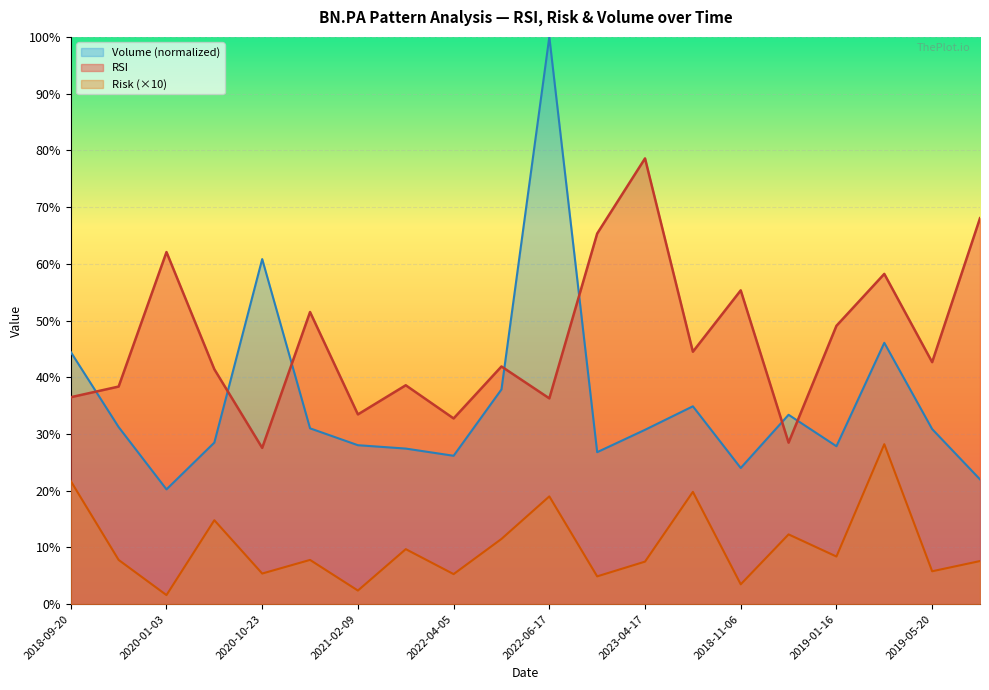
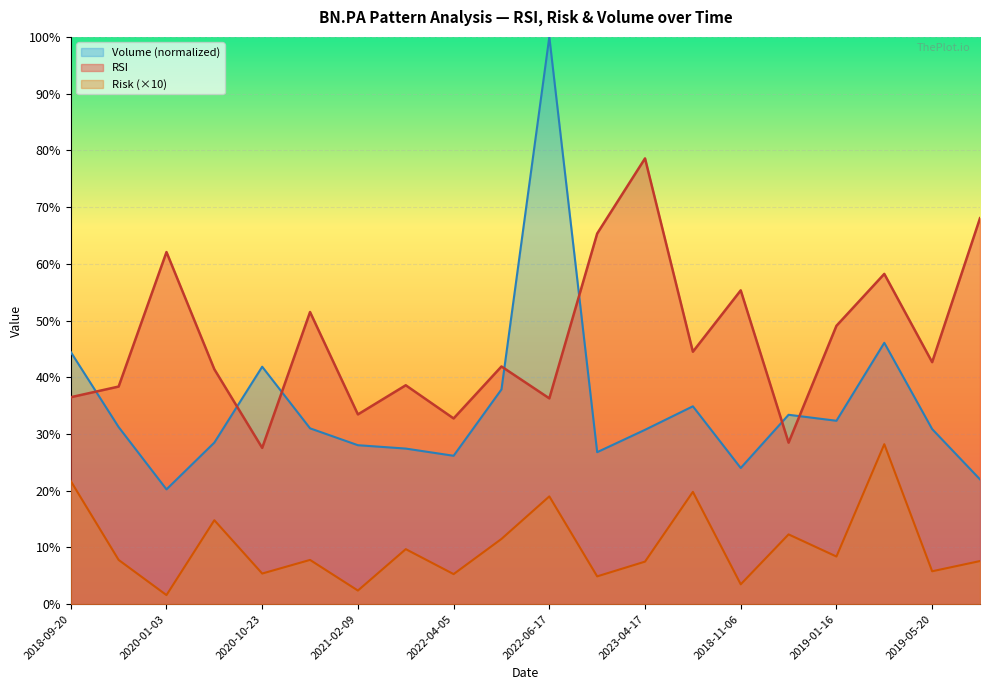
Volume (normalized), 2020-10-23: 61% -> 42%
Volume (normalized), 2019-01-16: 28% -> 32%
